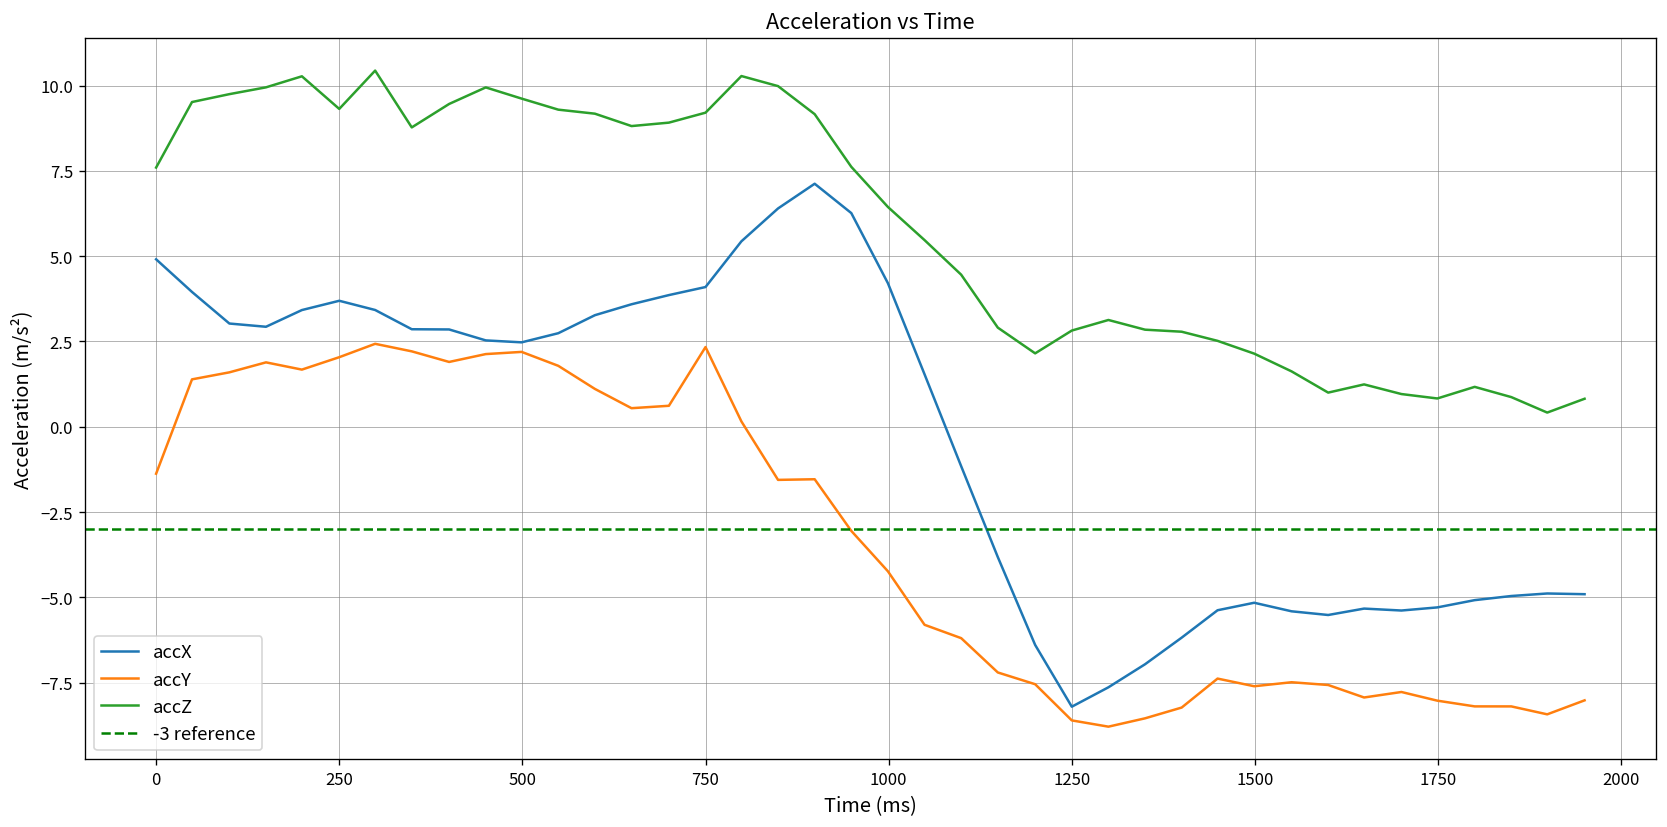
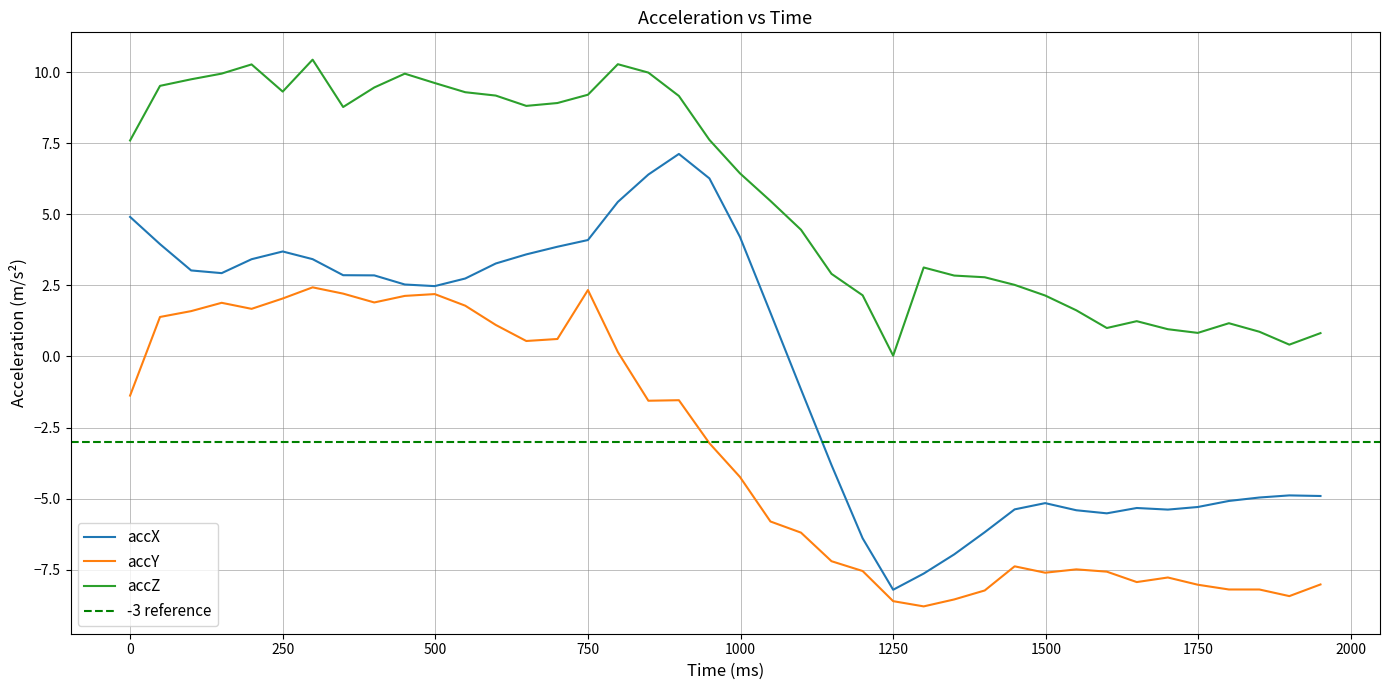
accZ, 1250: 2.8 -> 0.0
